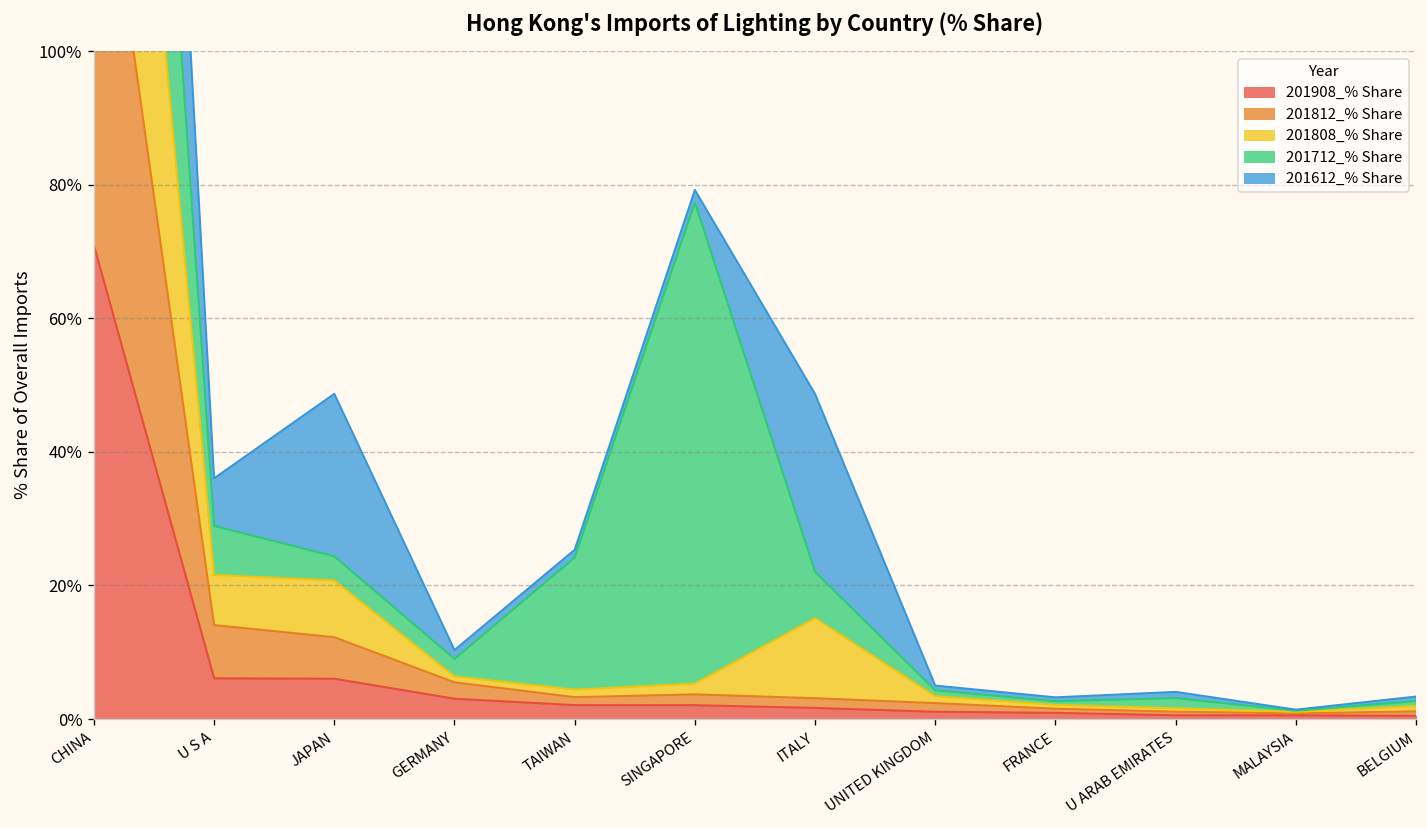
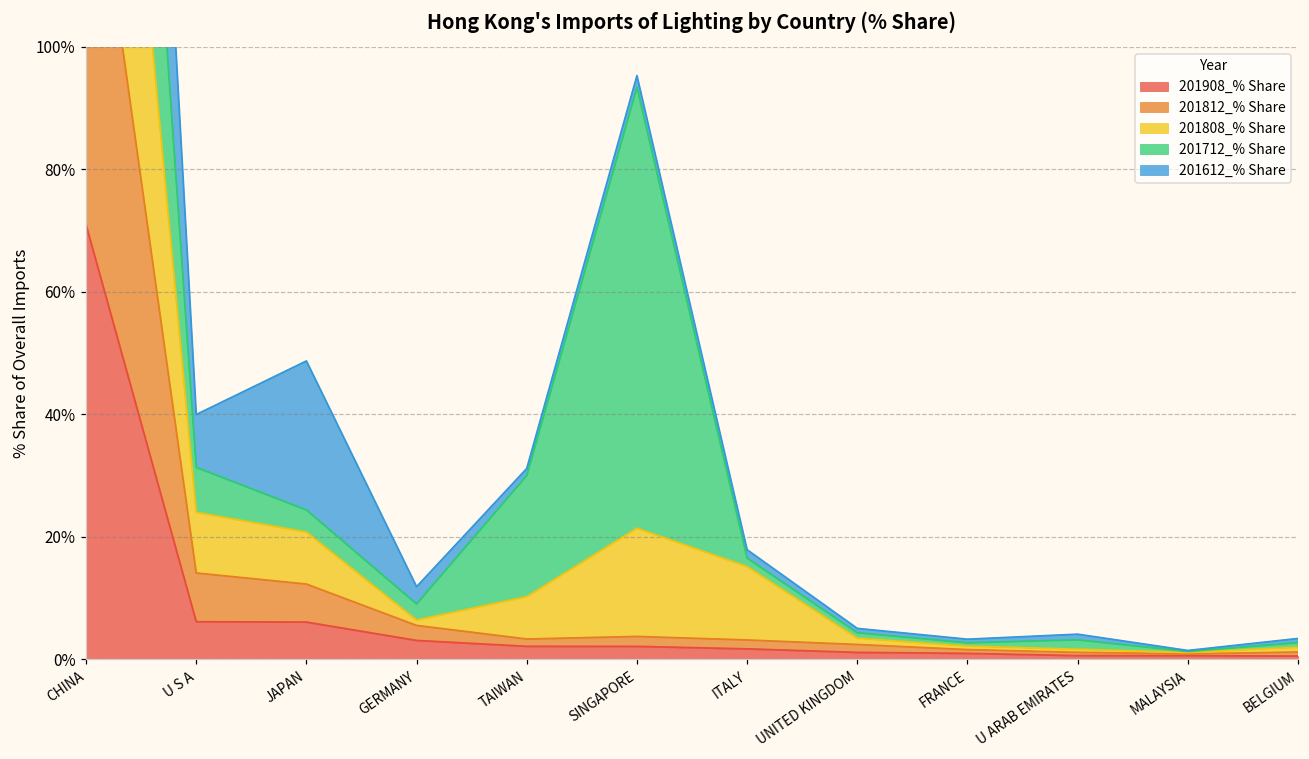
201808_% Share, U S A: 8% -> 10%
201612_% Share, U S A: 7% -> 9%
201612_% Share, GERMANY: 1% -> 3%
201808_% Share, TAIWAN: 1% -> 7%
201808_% Share, SINGAPORE: 2% -> 18%
201712_% Share, ITALY: 7% -> 1%
201612_% Share, ITALY: 27% -> 1%
